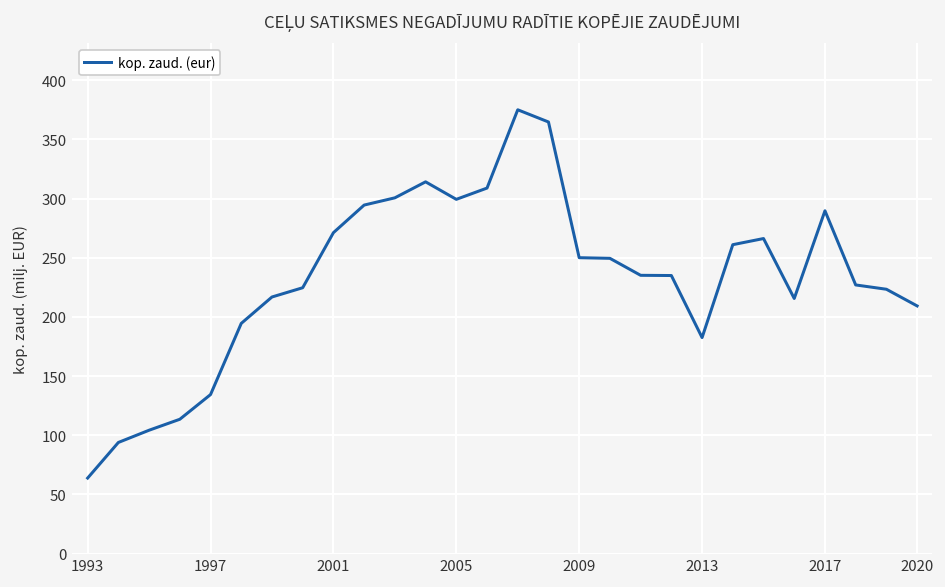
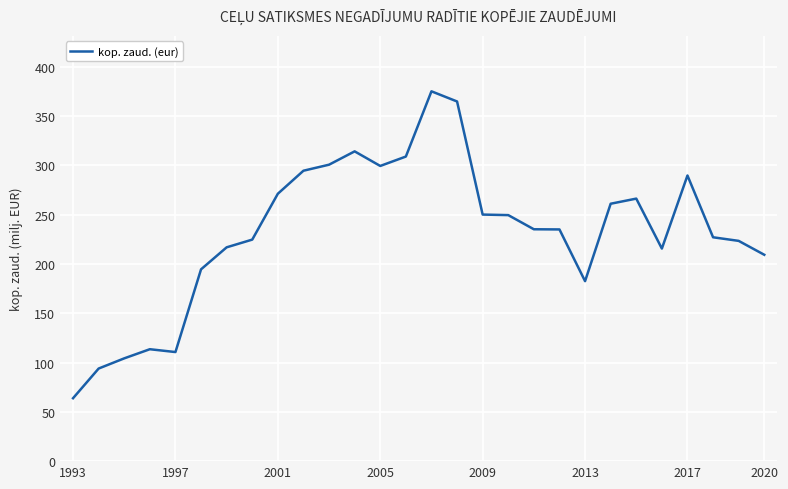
1997: 130 -> 110
